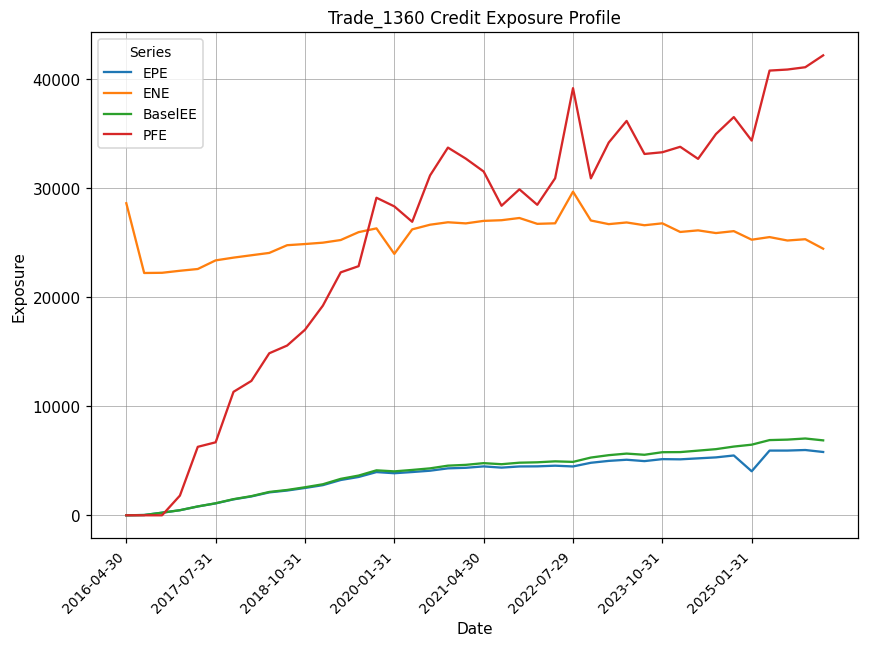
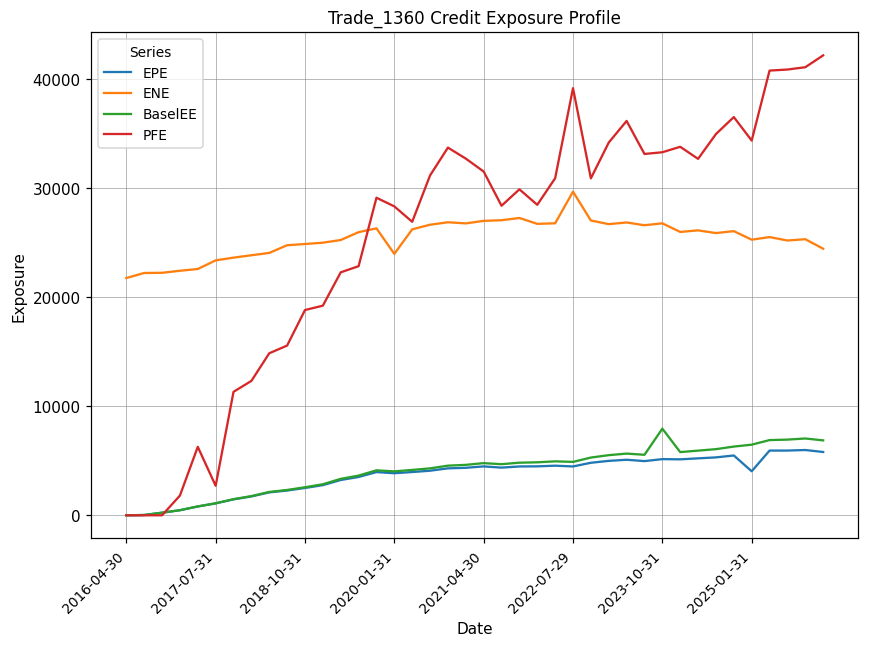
ENE, 2016-04-30: 29000 -> 22000
PFE, 2017-07-31: 7000 -> 3000
PFE, 2018-10-31: 17000 -> 19000
BaselEE, 2023-10-31: 6000 -> 8000
